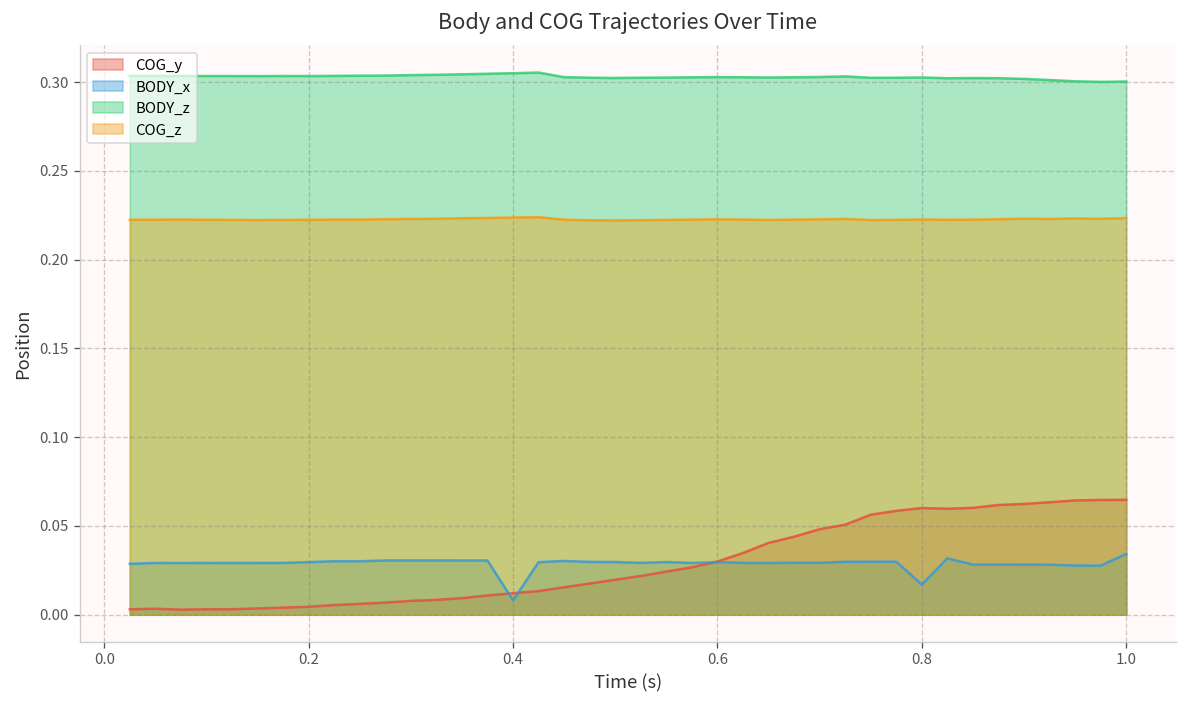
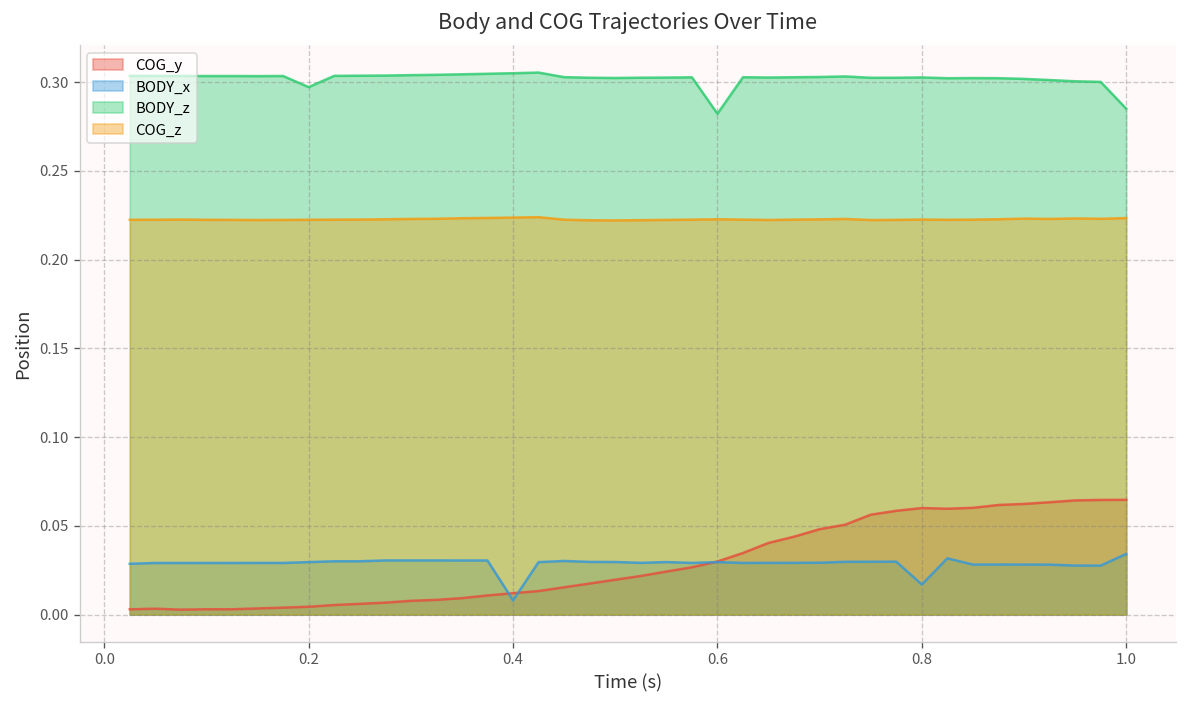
BODY_z, 0.2: 0.303 -> 0.297
BODY_z, 0.6: 0.303 -> 0.282
BODY_z, 1.0: 0.300 -> 0.285
